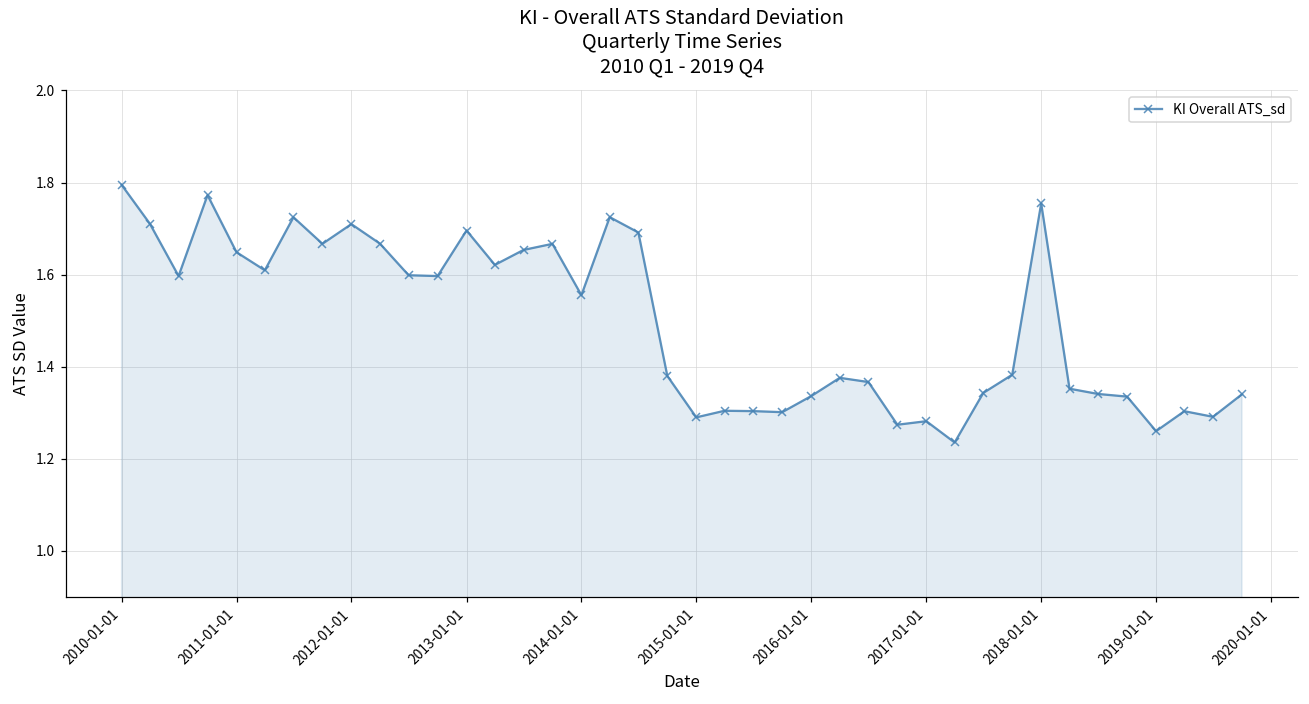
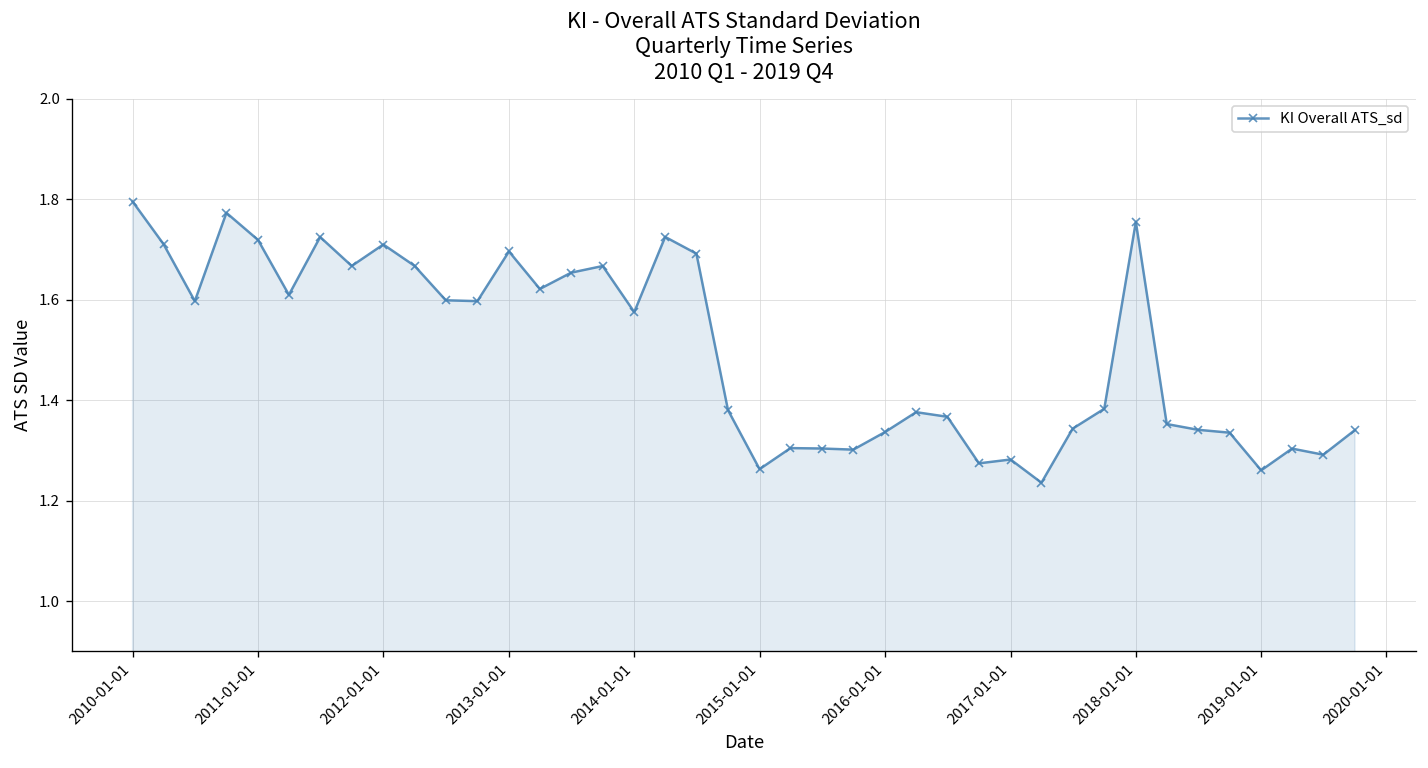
2011-01-01: 1.65 -> 1.72
2014-01-01: 1.56 -> 1.58
2015-01-01: 1.29 -> 1.26
